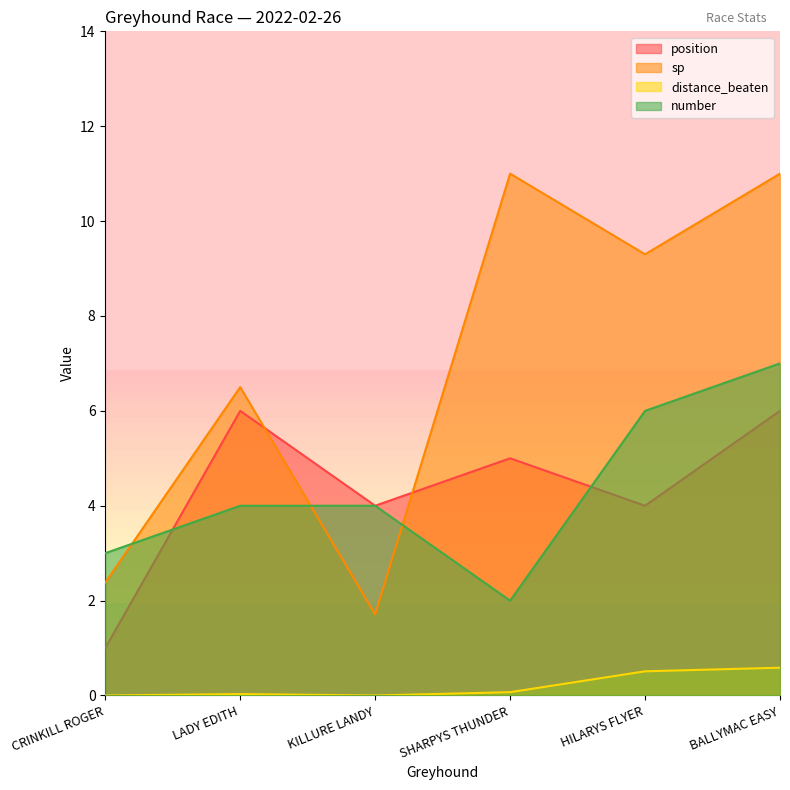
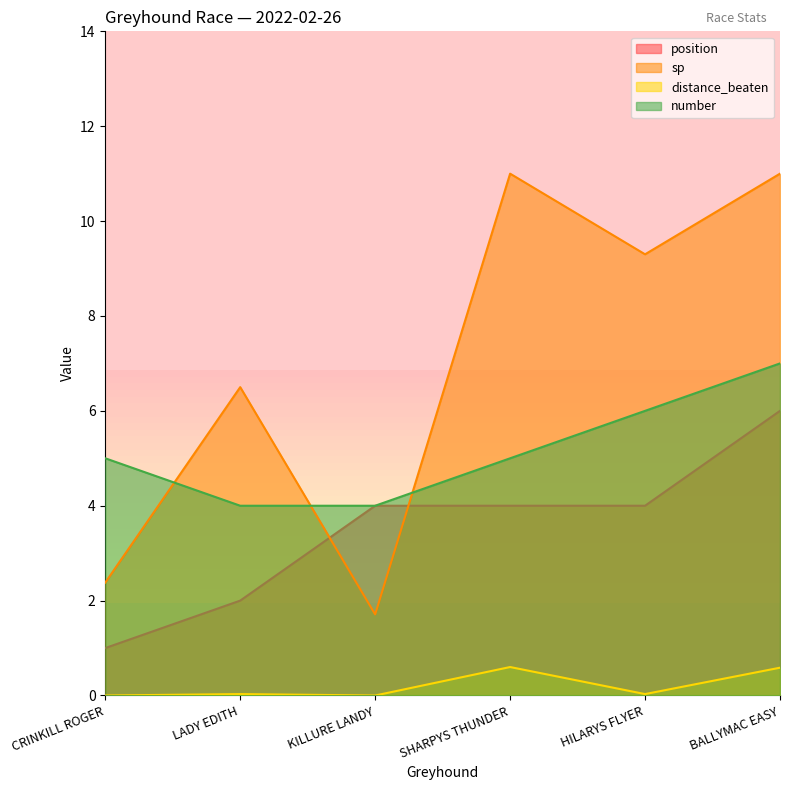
number, CRINKILL ROGER: 3 -> 5
position, LADY EDITH: 6 -> 2
position, SHARPYS THUNDER: 5 -> 4
distance_beaten, SHARPYS THUNDER: 0.1 -> 0.6
number, SHARPYS THUNDER: 2 -> 5
distance_beaten, HILARYS FLYER: 0.5 -> 0.0
